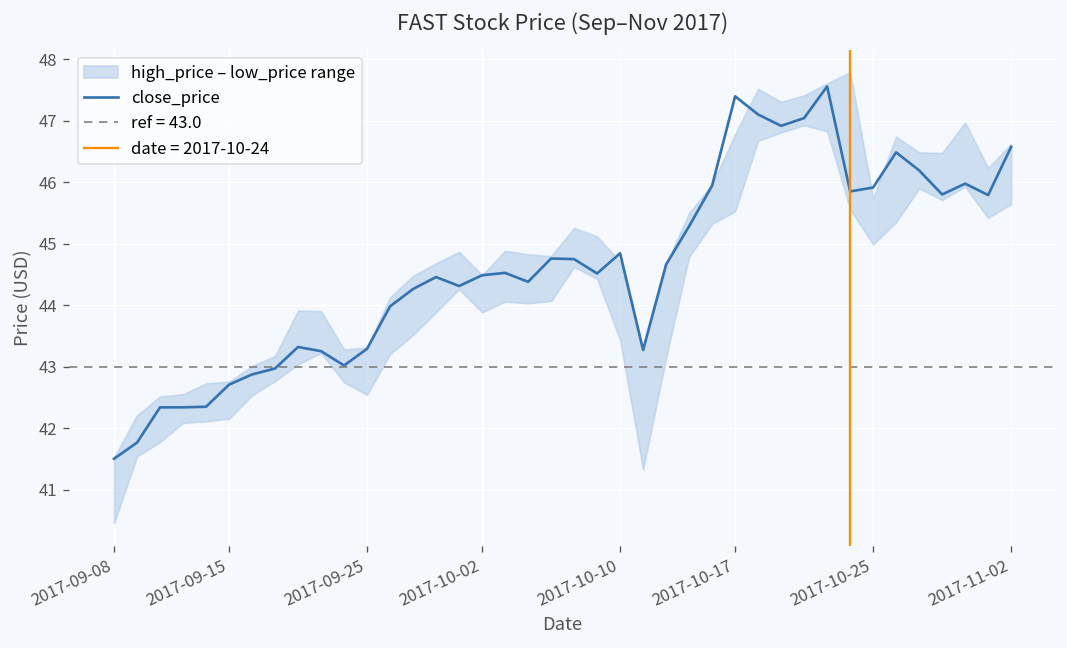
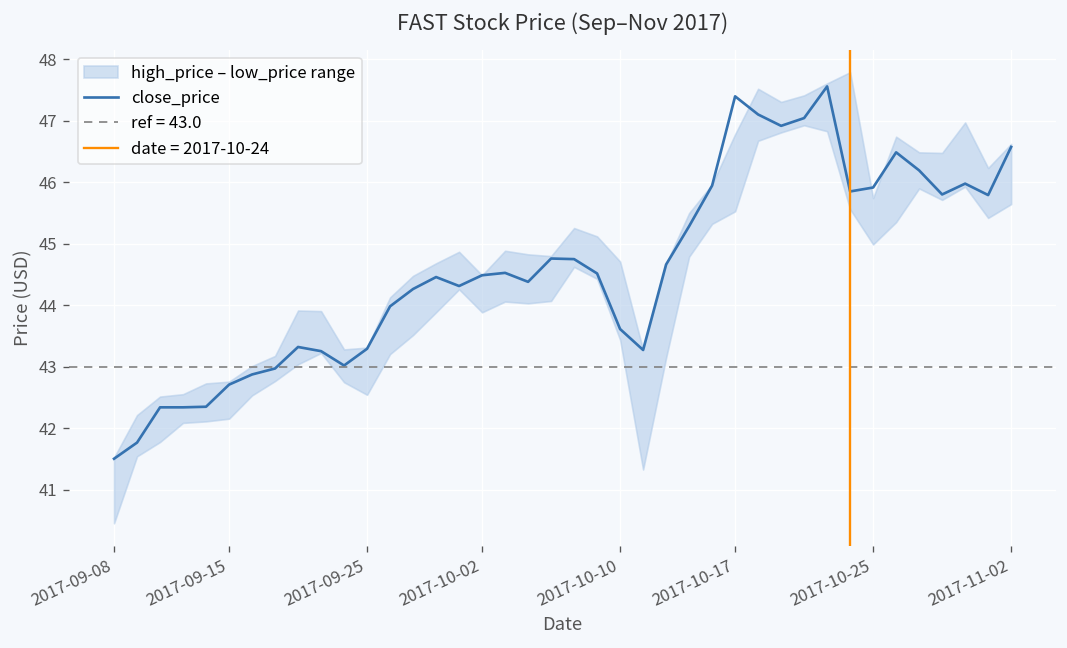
close_price, 2017-10-10: 44.8 -> 43.6
